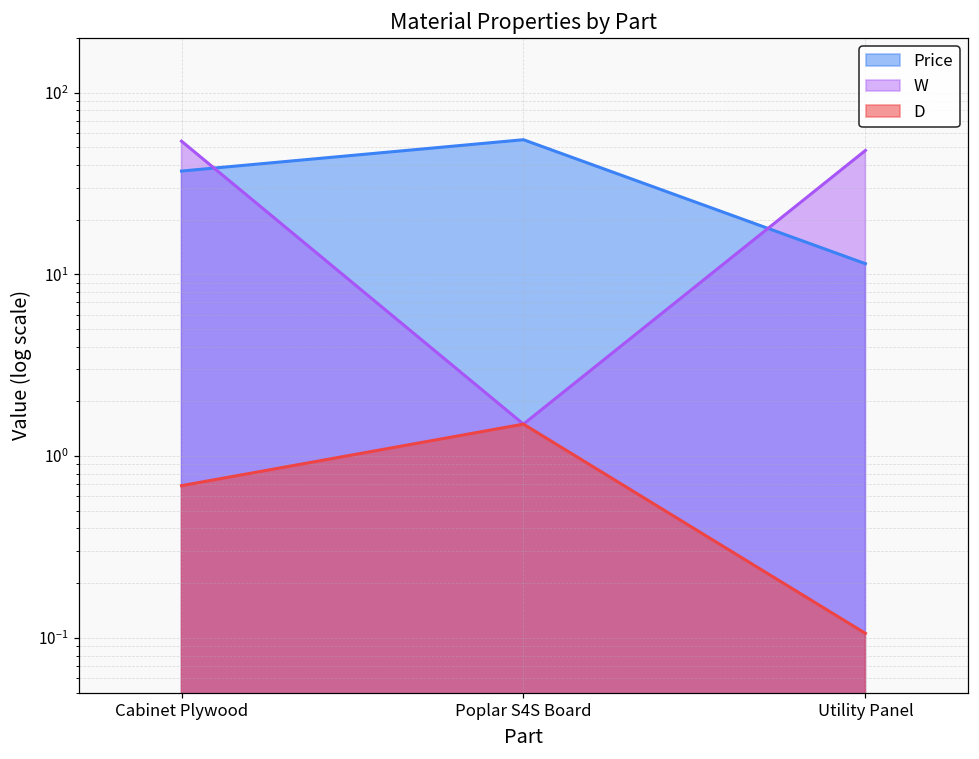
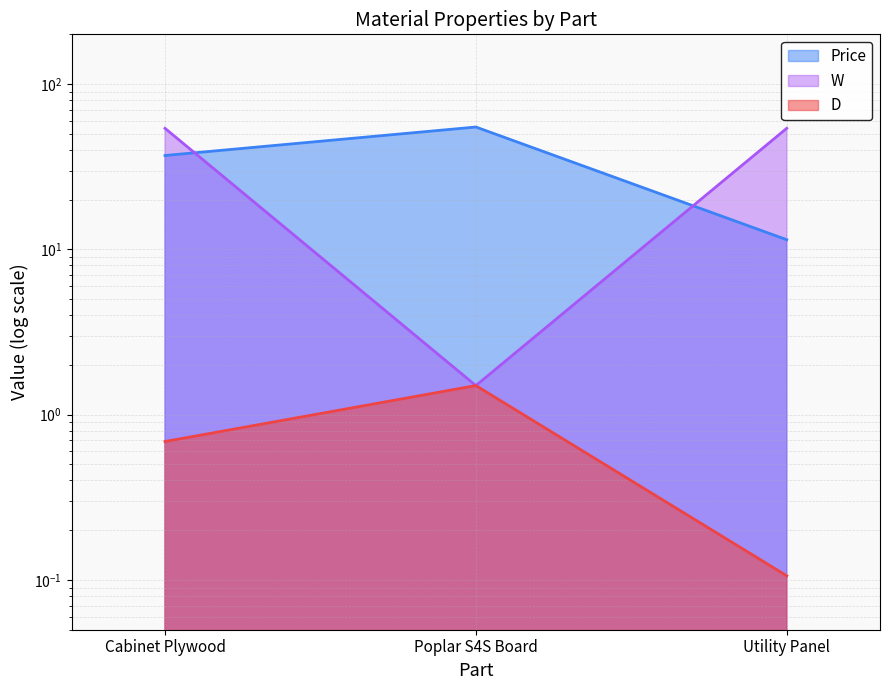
W, Utility Panel: 48 -> 54
